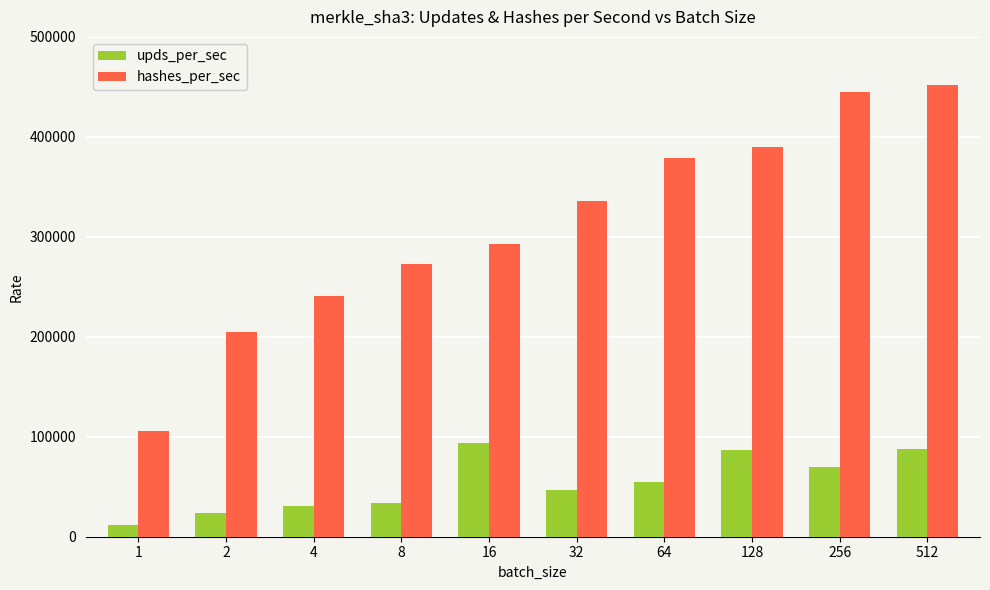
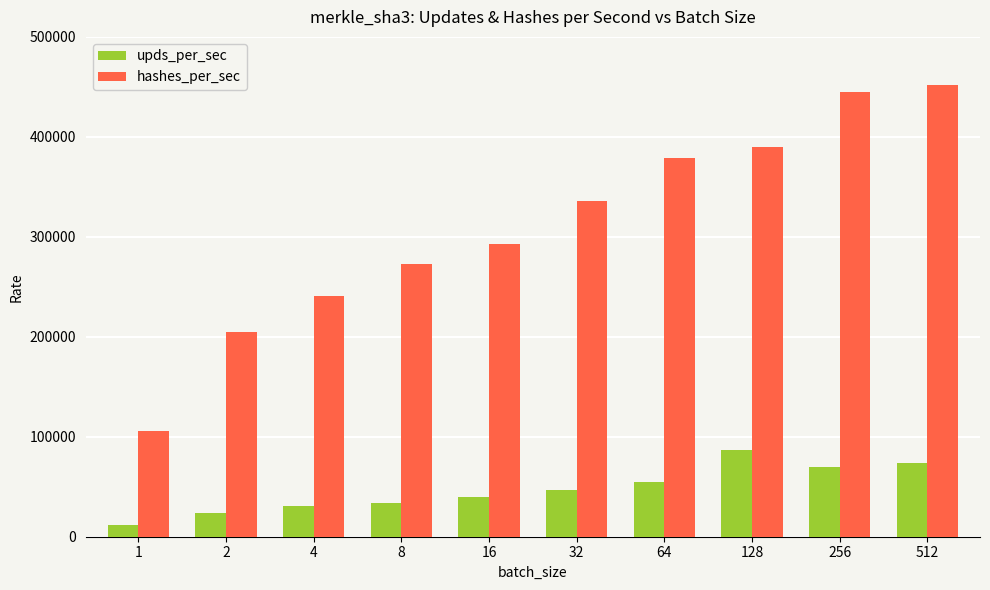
upds_per_sec, 16: 90000 -> 40000
upds_per_sec, 512: 90000 -> 70000
